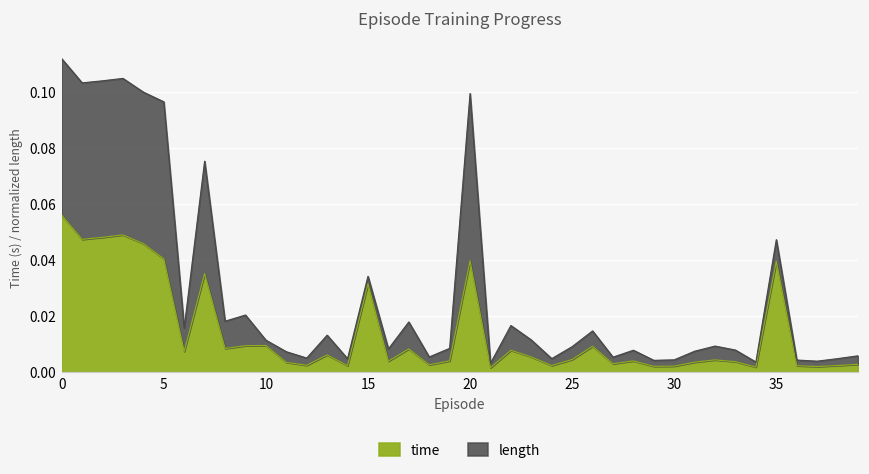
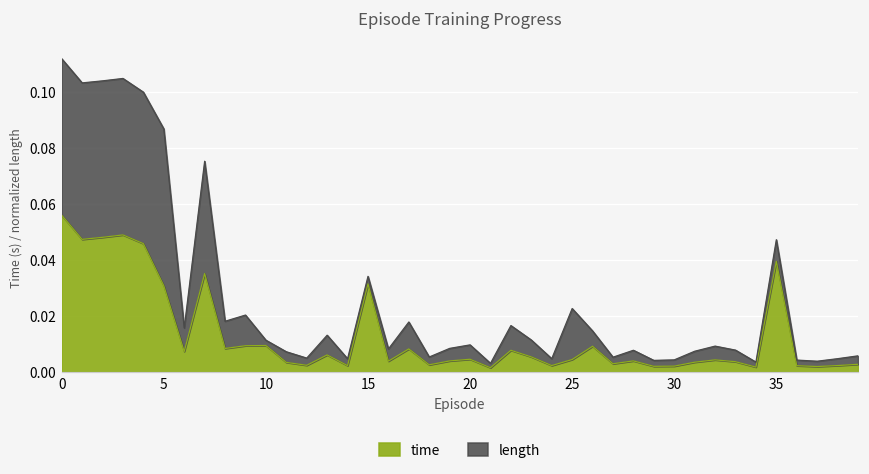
time, 5: 0.040 -> 0.031
time, 20: 0.040 -> 0.004
length, 20: 0.060 -> 0.005
length, 25: 0.005 -> 0.018
